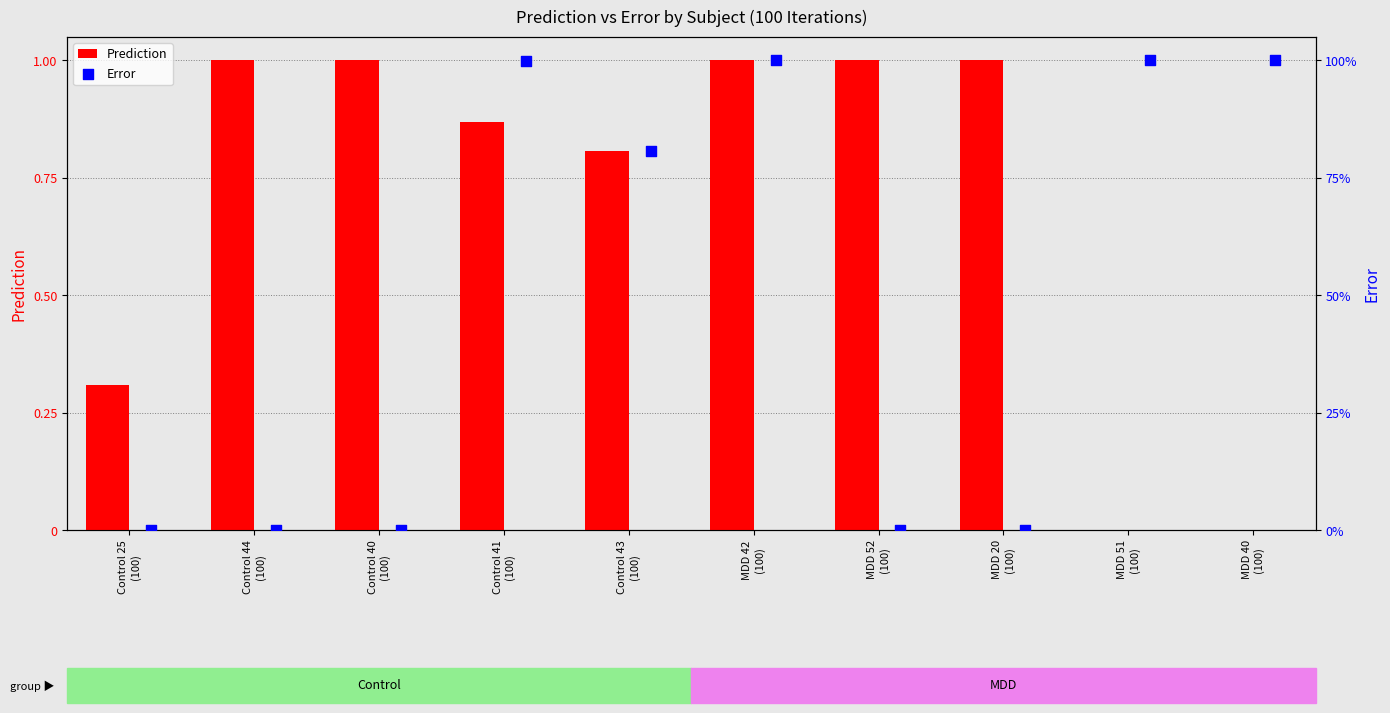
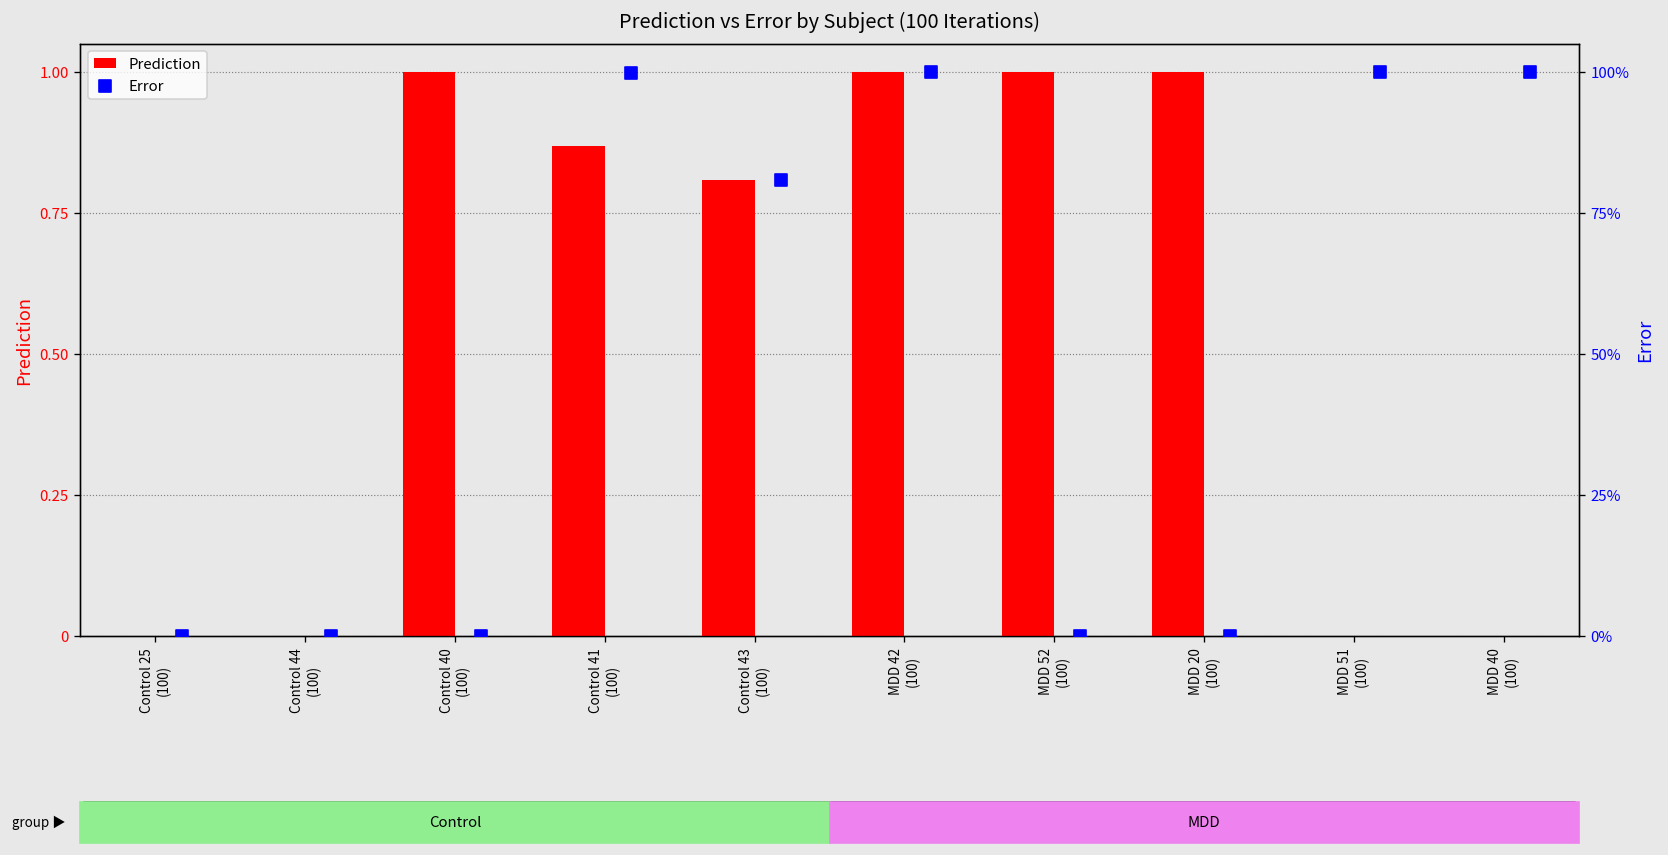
Prediction, Control 25 (100): 0.31 -> 0.00
Prediction, Control 44 (100): 1 -> 0
